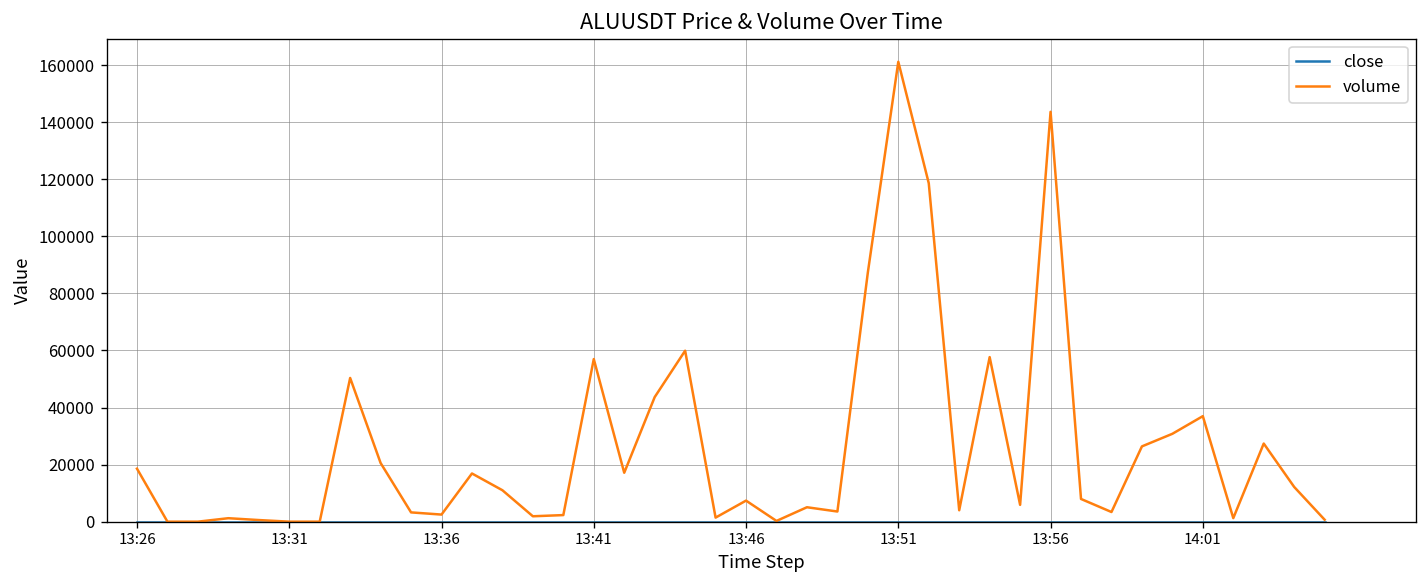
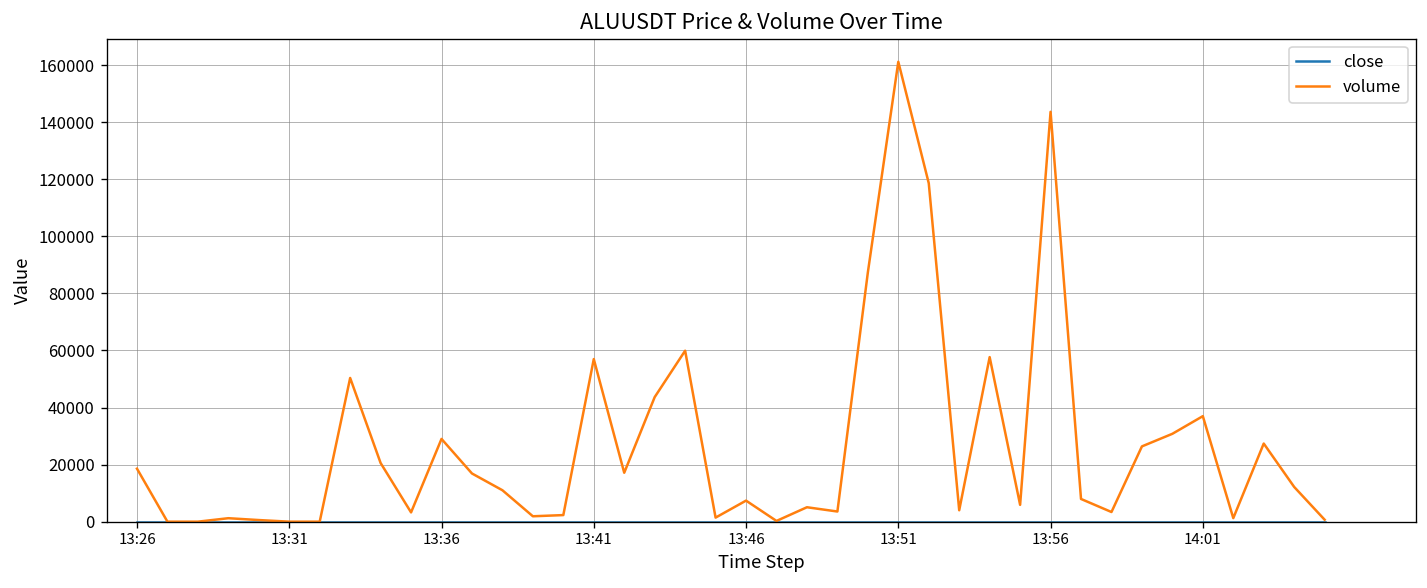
volume, 13:36: 2000 -> 29000
